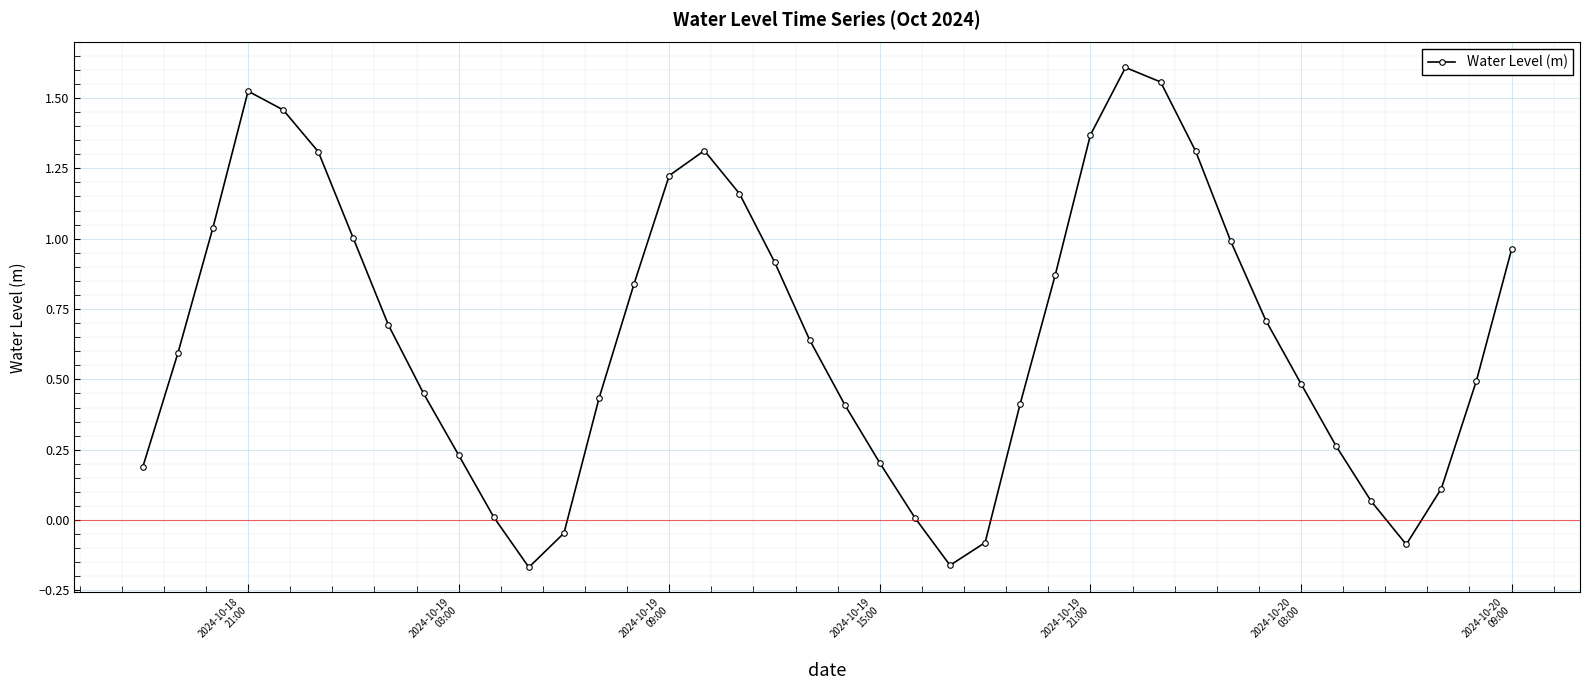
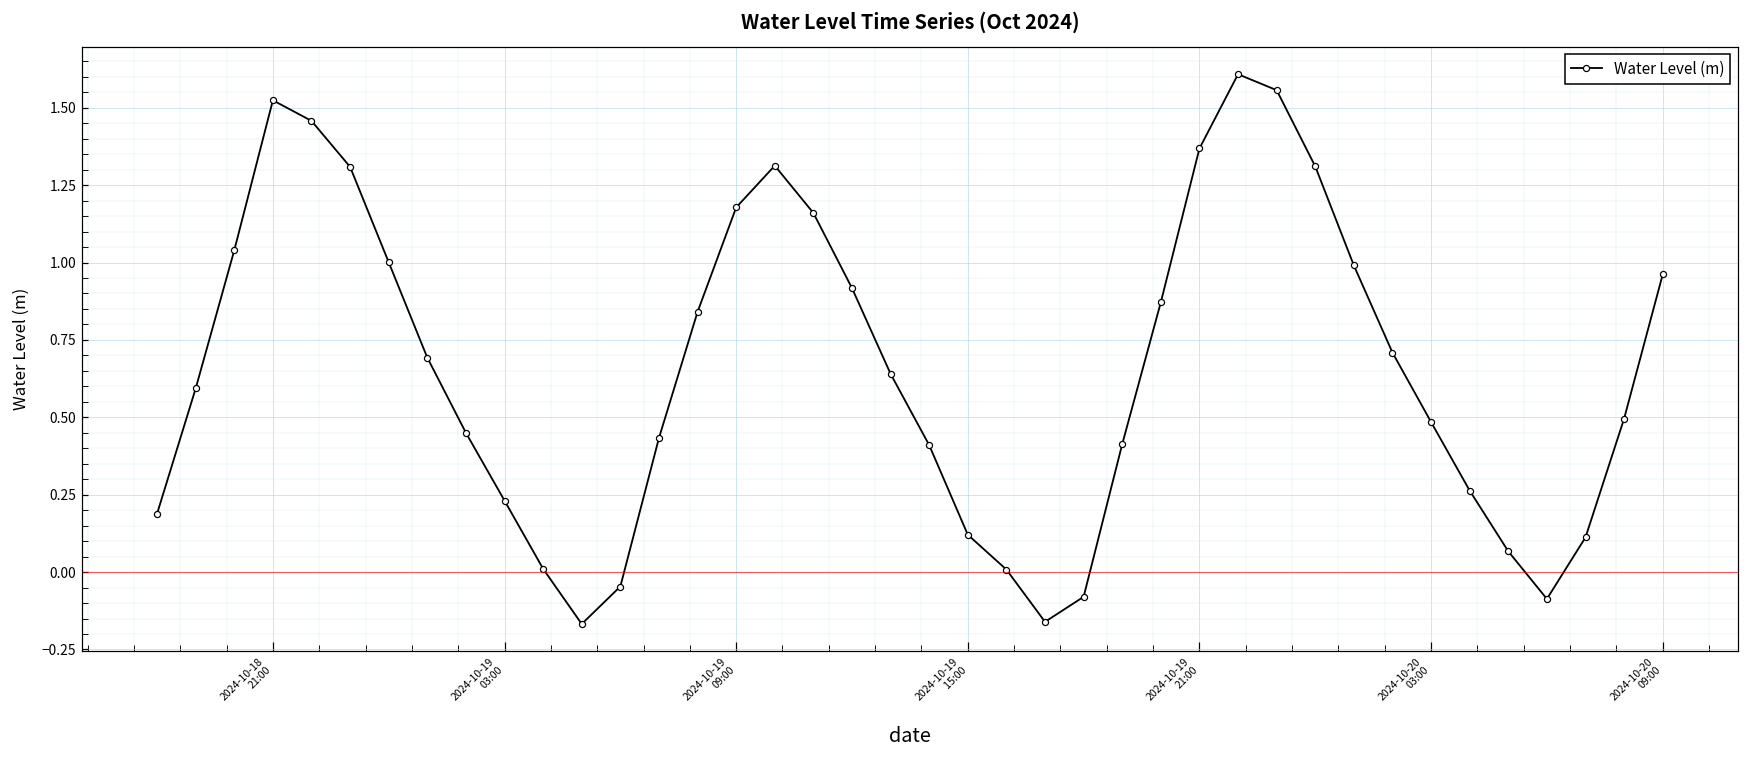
2024-10-19 09:00: 1.22 -> 1.18
2024-10-19 15:00: 0.20 -> 0.12
